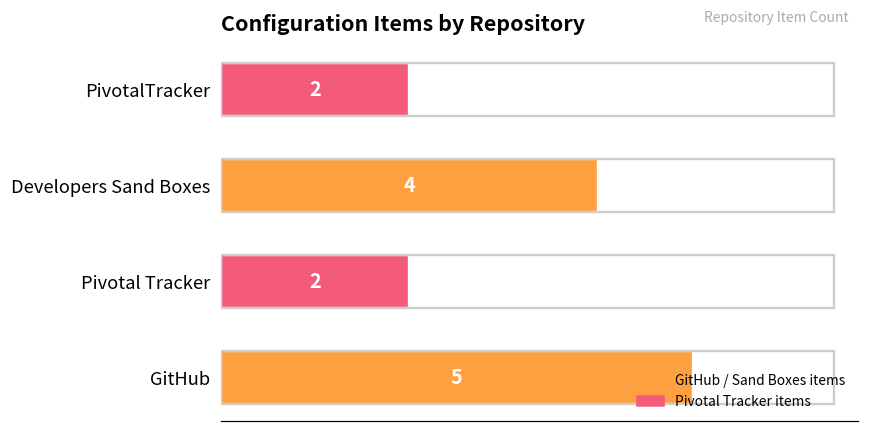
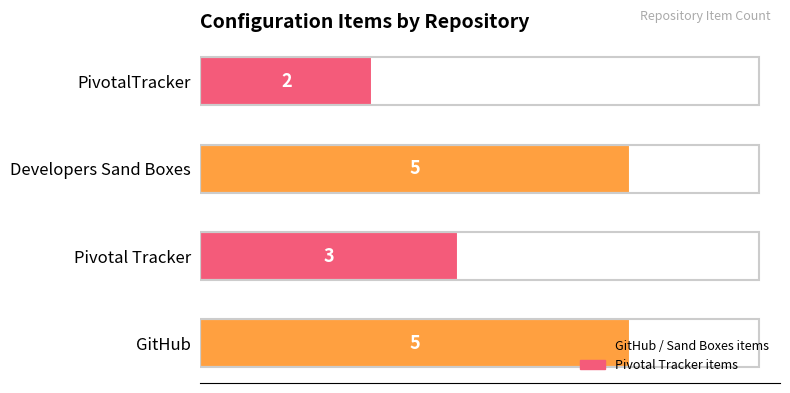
Developers Sand Boxes: 4 -> 5
Pivotal Tracker: 2 -> 3
